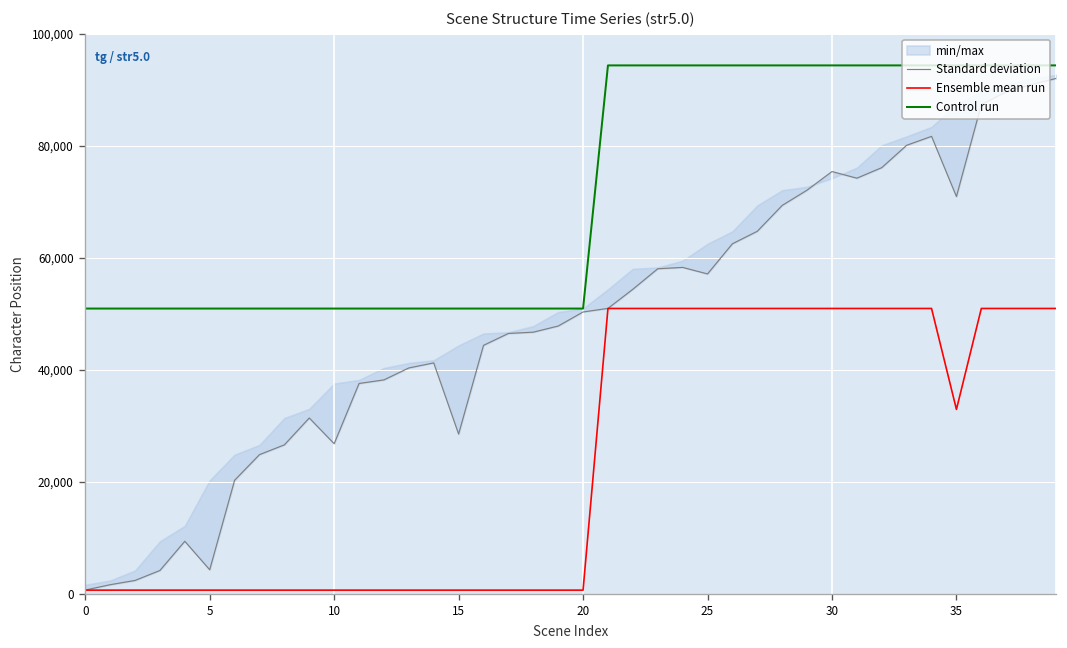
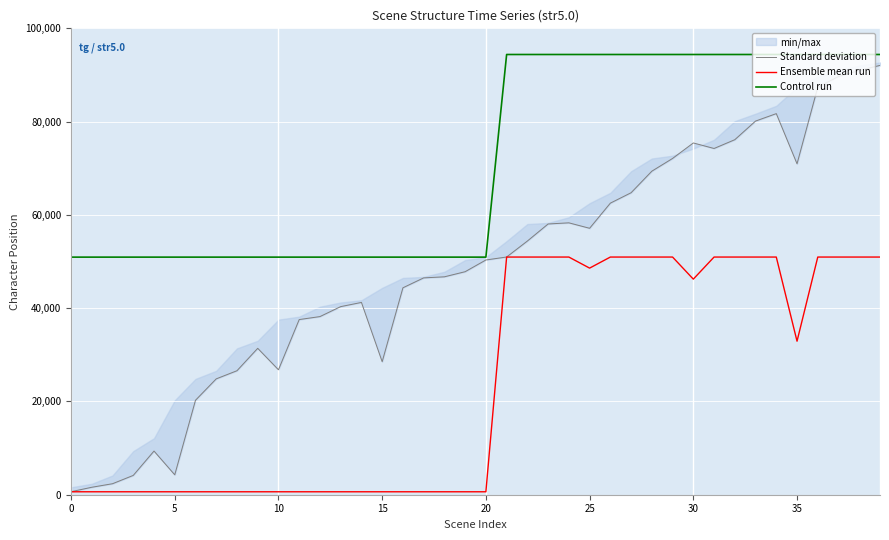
Ensemble mean run, 25: 51,000 -> 49,000
Ensemble mean run, 30: 51,000 -> 46,000
